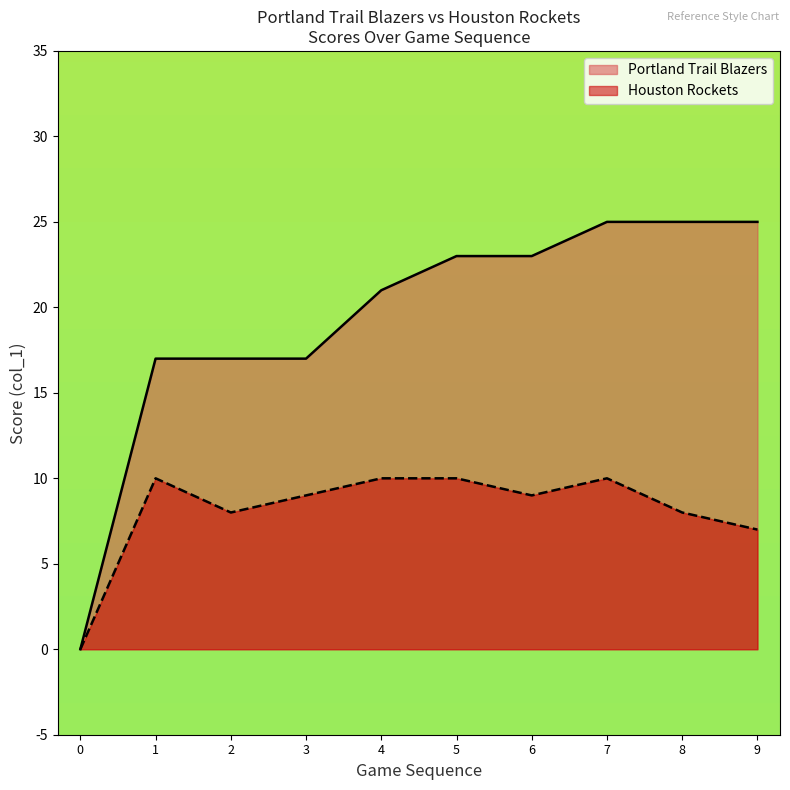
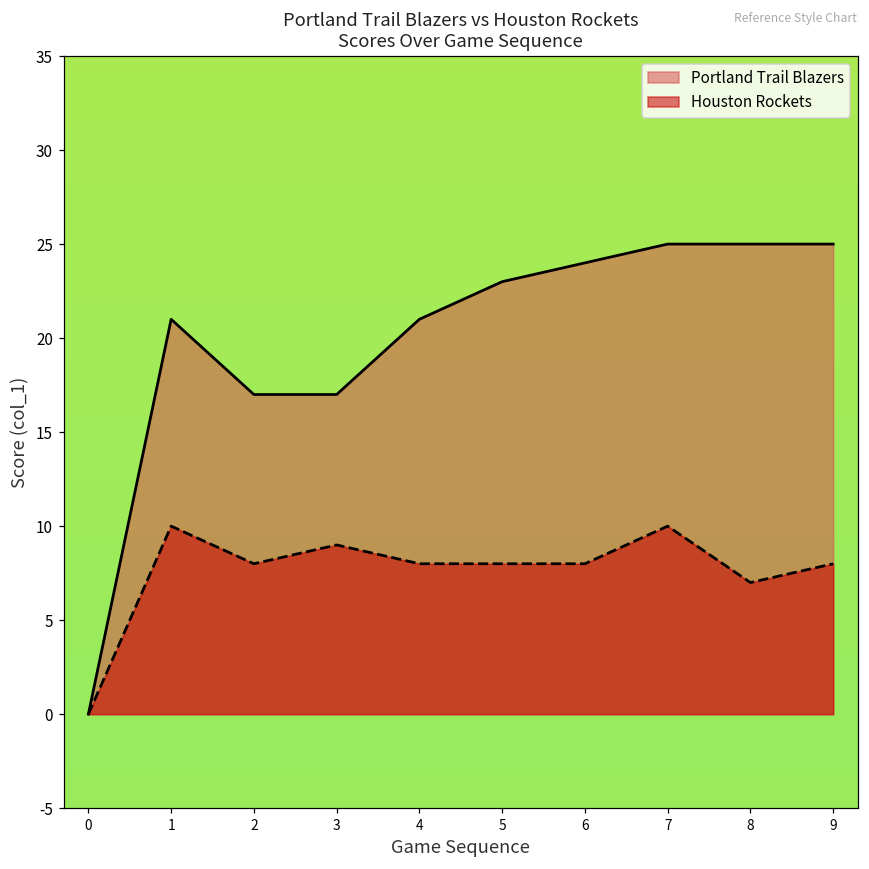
Portland Trail Blazers, 1: 17 -> 21
Houston Rockets, 4: 10 -> 8
Houston Rockets, 5: 10 -> 8
Portland Trail Blazers, 6: 23 -> 24
Houston Rockets, 6: 9 -> 8
Houston Rockets, 8: 8 -> 7
Houston Rockets, 9: 7 -> 8
